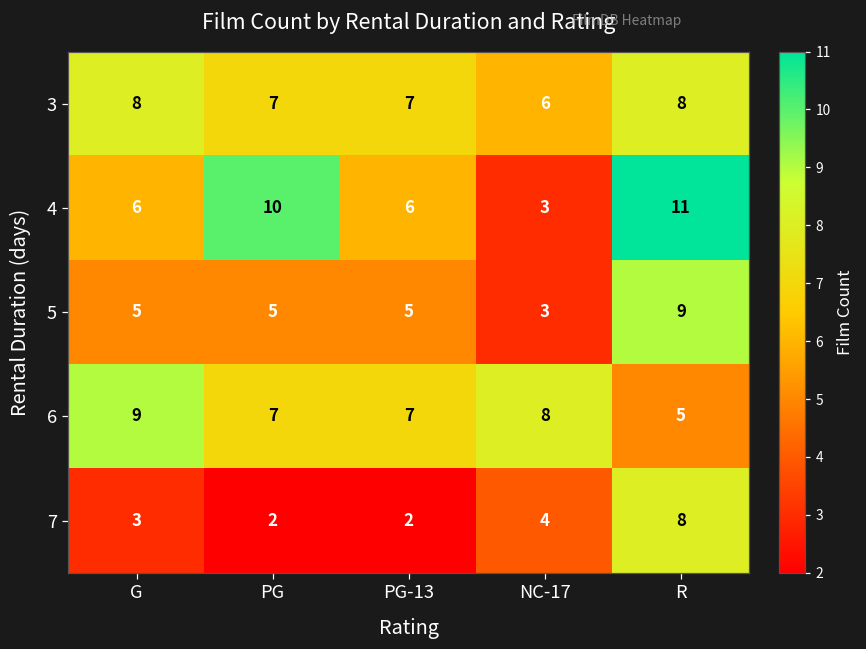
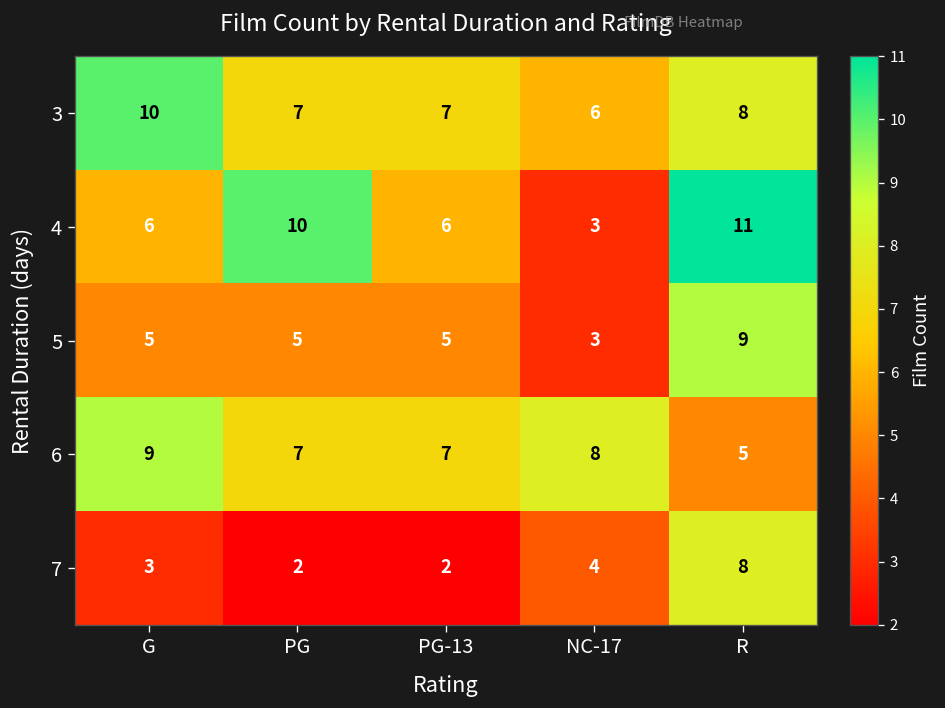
3, G: 8 -> 10
